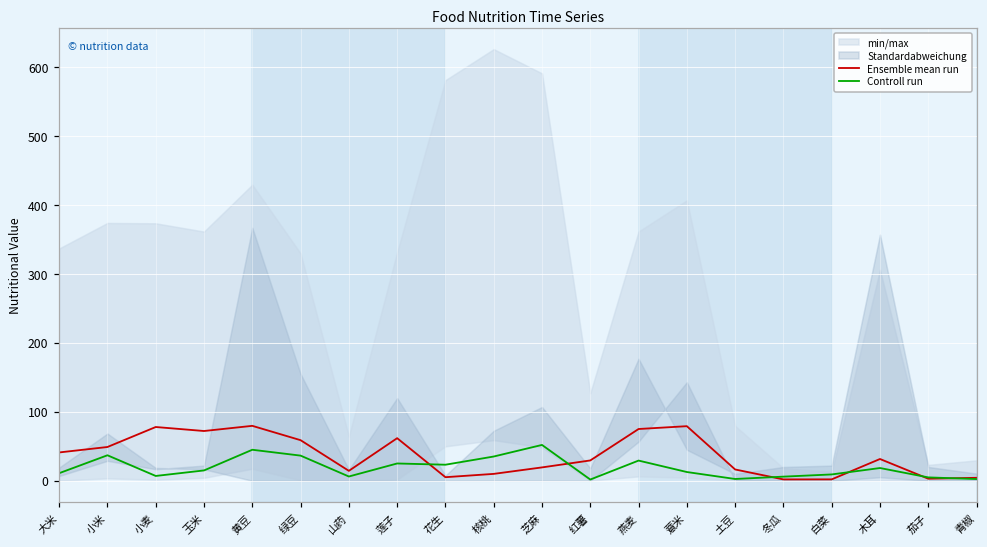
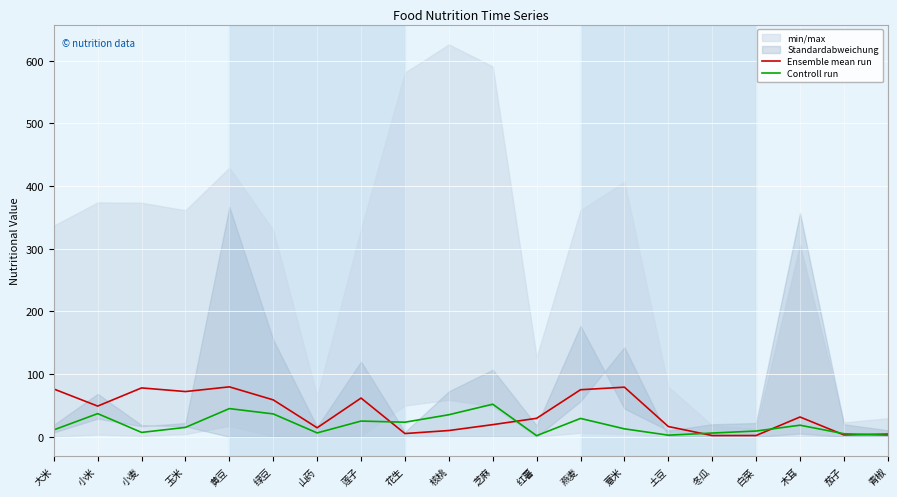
Ensemble mean run, 大米: 40 -> 80
